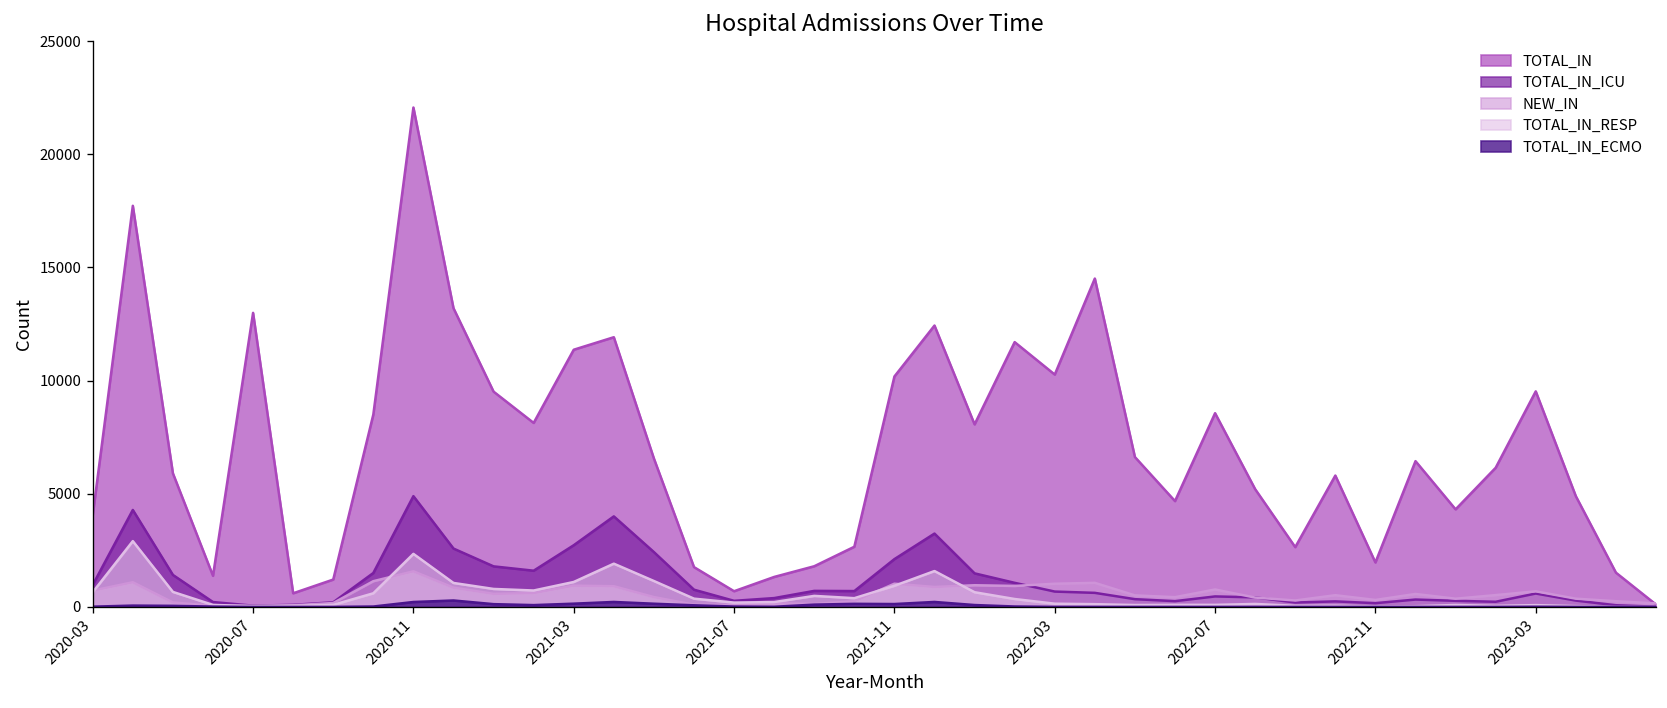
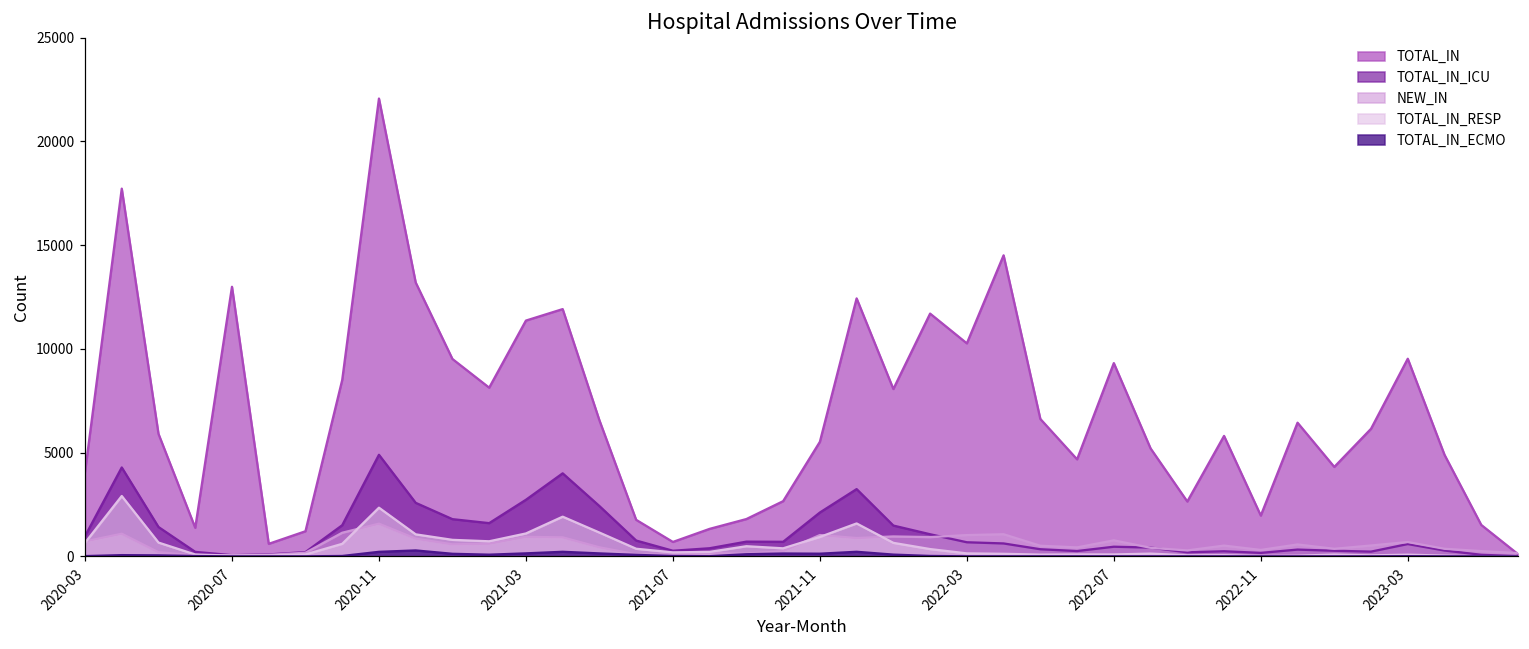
TOTAL_IN, 2021-11: 10200 -> 5500
TOTAL_IN, 2022-07: 8600 -> 9300
